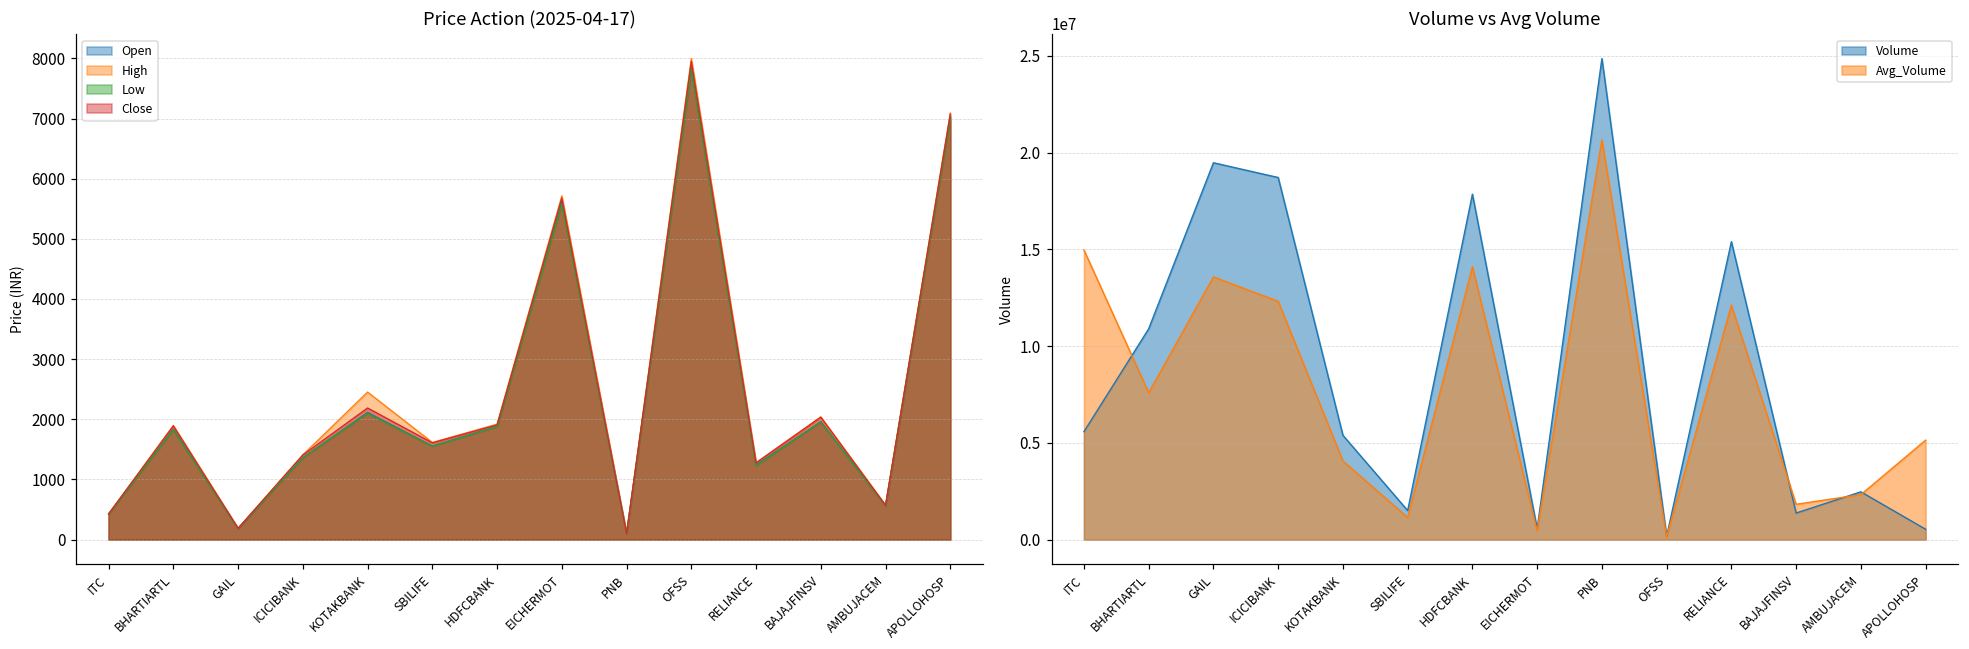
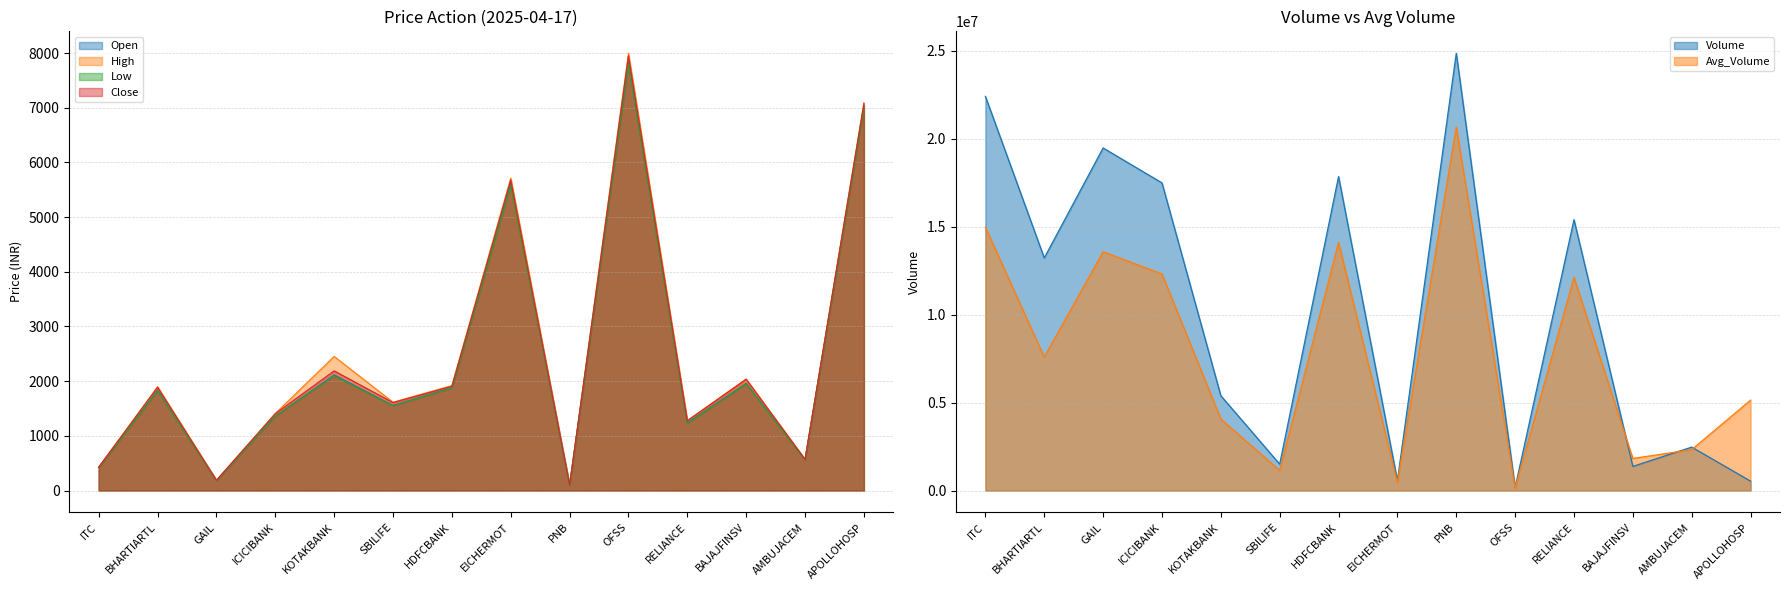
Volume vs Avg Volume, Volume, ITC: 5600000 -> 22400000
Volume vs Avg Volume, Volume, BHARTIARTL: 10900000 -> 13200000
Volume vs Avg Volume, Volume, ICICIBANK: 18700000 -> 17500000
